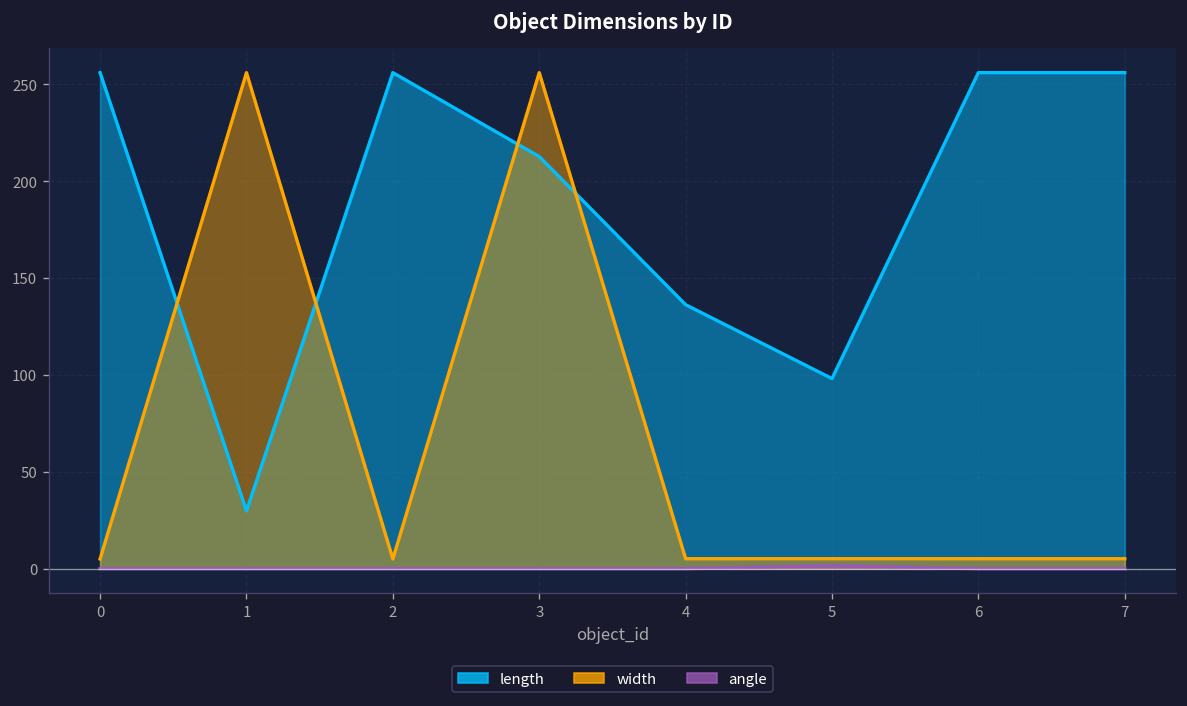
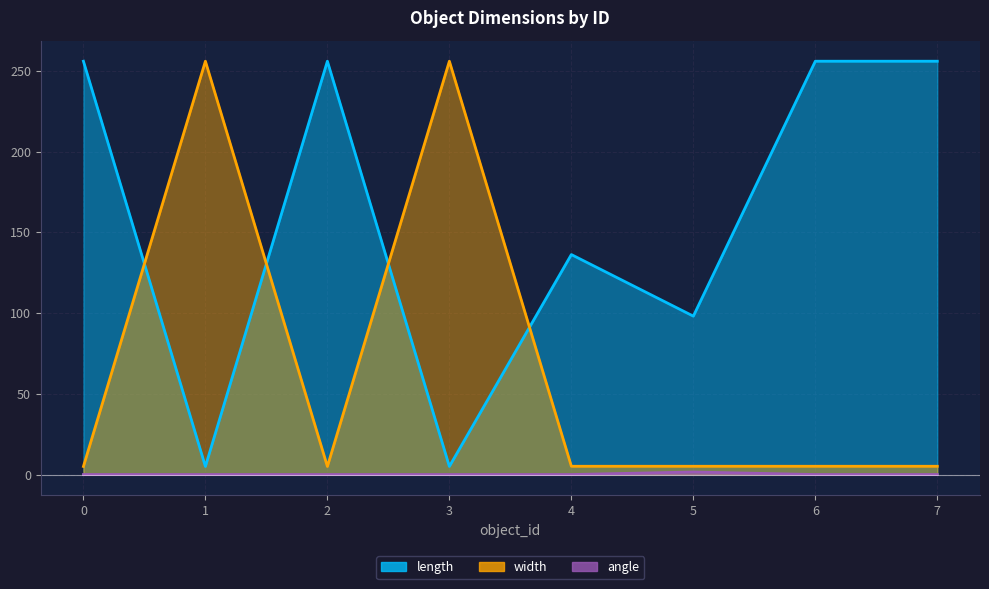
length, 1: 30 -> 5
length, 3: 213 -> 5
